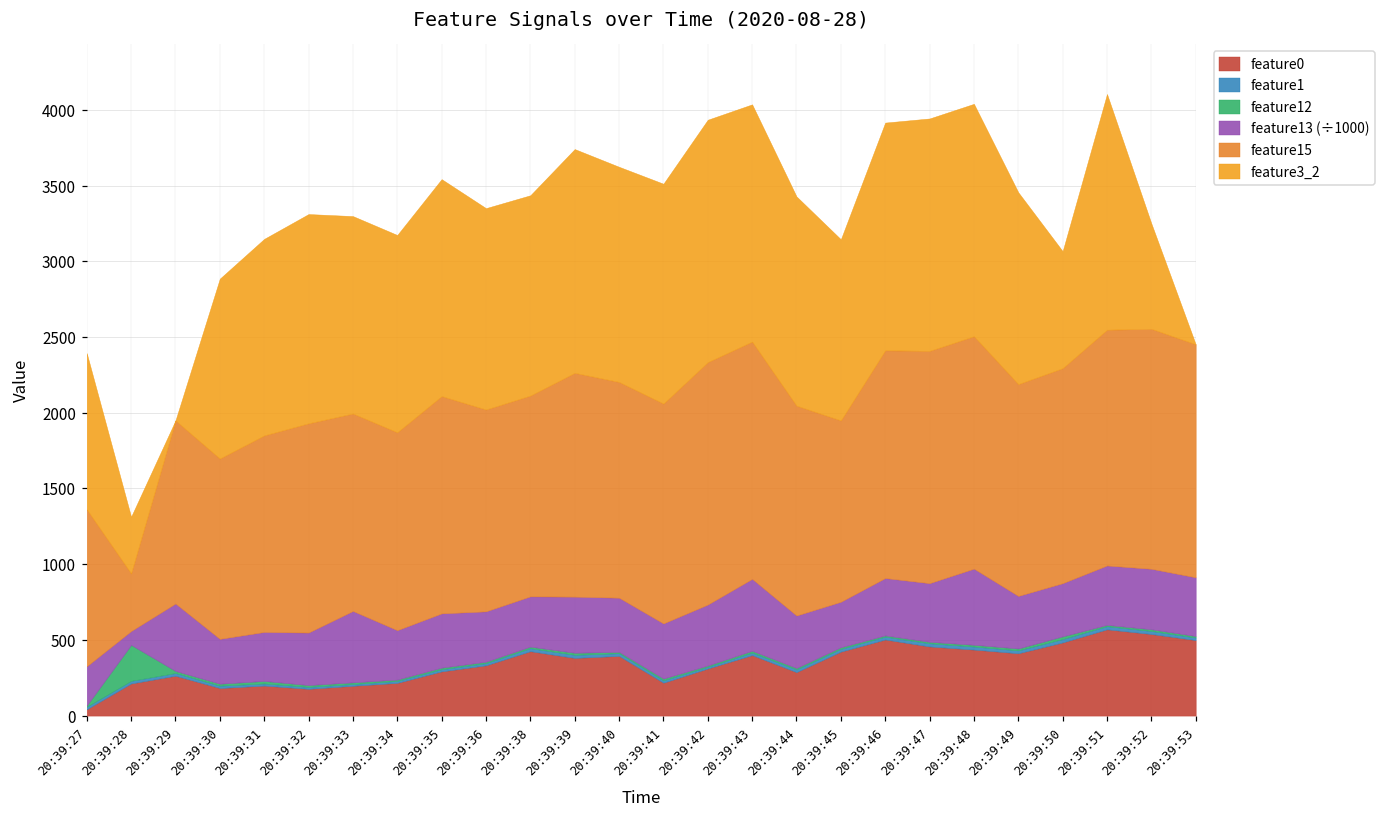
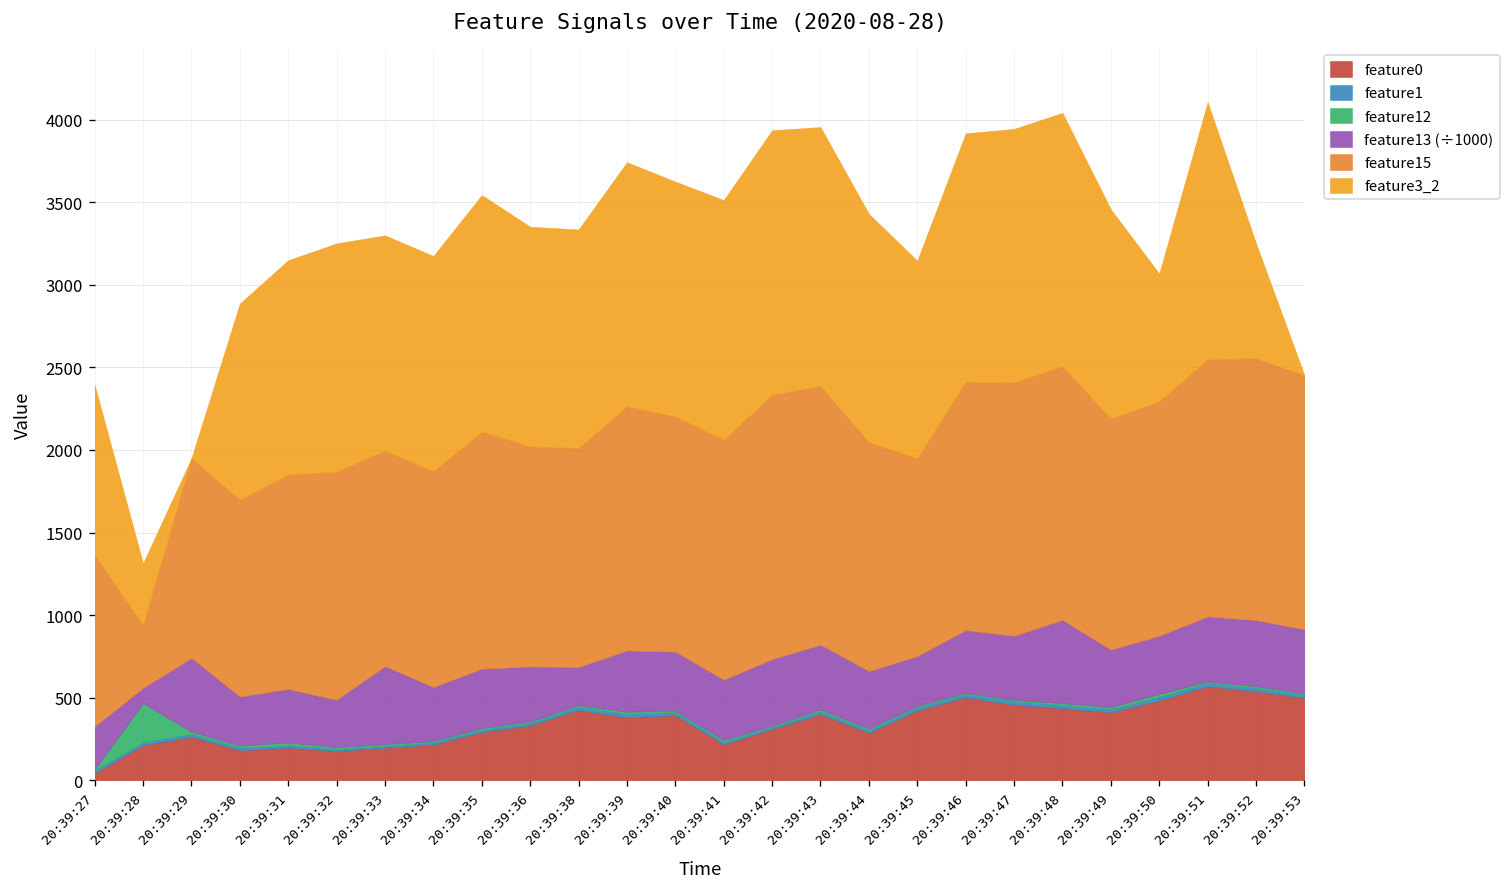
feature13 (÷1000), 20:39:32: 350 -> 280
feature13 (÷1000), 20:39:38: 330 -> 230
feature13 (÷1000), 20:39:43: 480 -> 390
